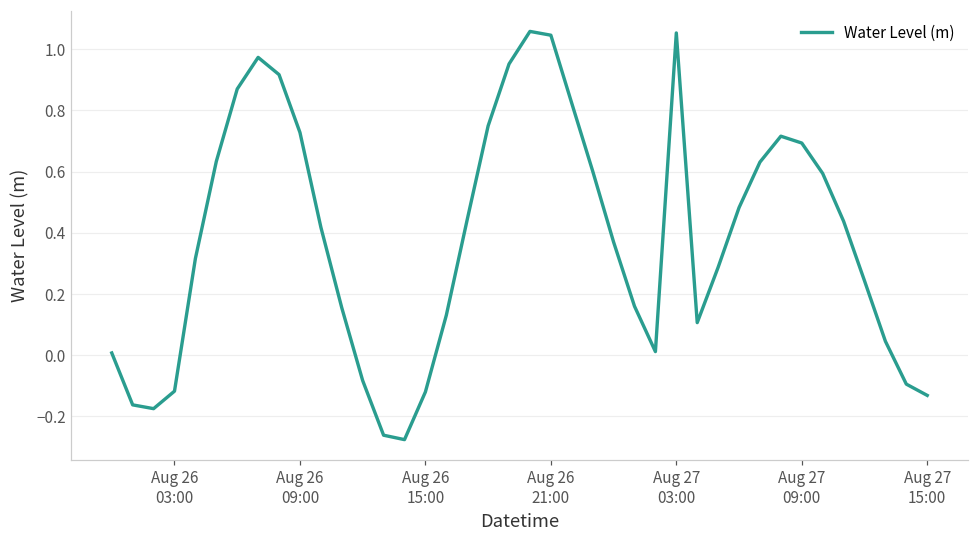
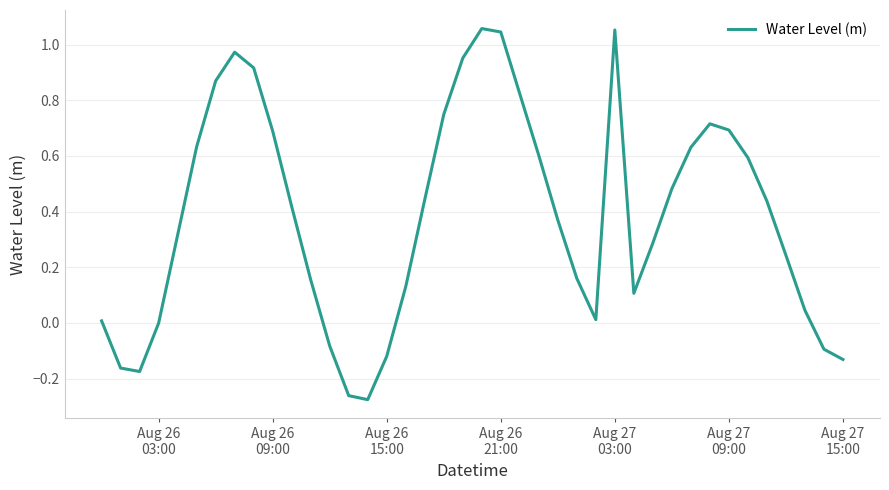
Aug 26 03:00: -0.12 -> 0.00
Aug 26 09:00: 0.73 -> 0.69
